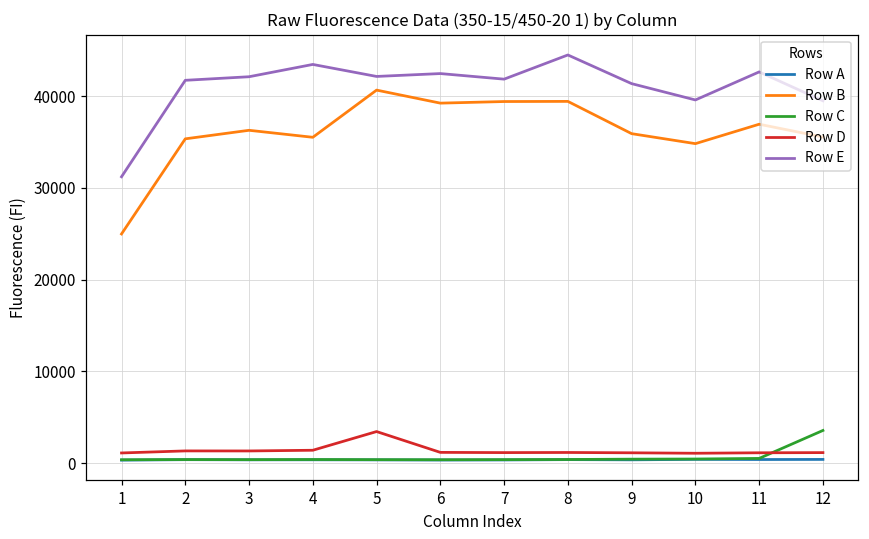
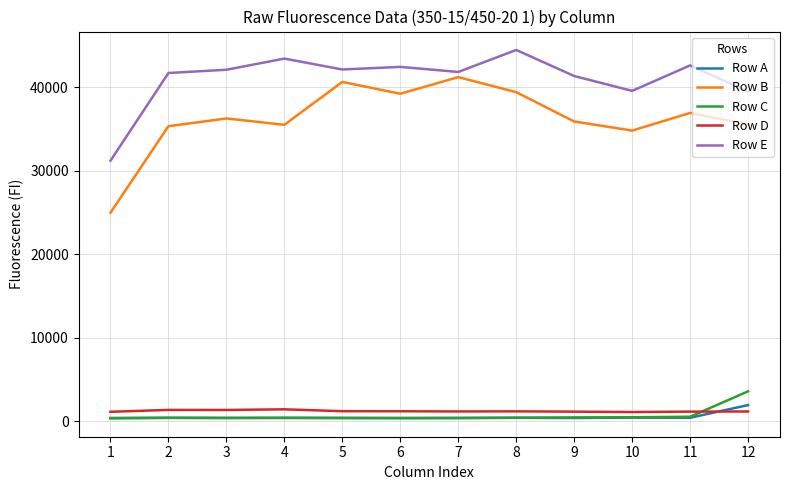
Row D, 5: 3000 -> 1000
Row B, 7: 39000 -> 41000
Row A, 12: 0 -> 2000
